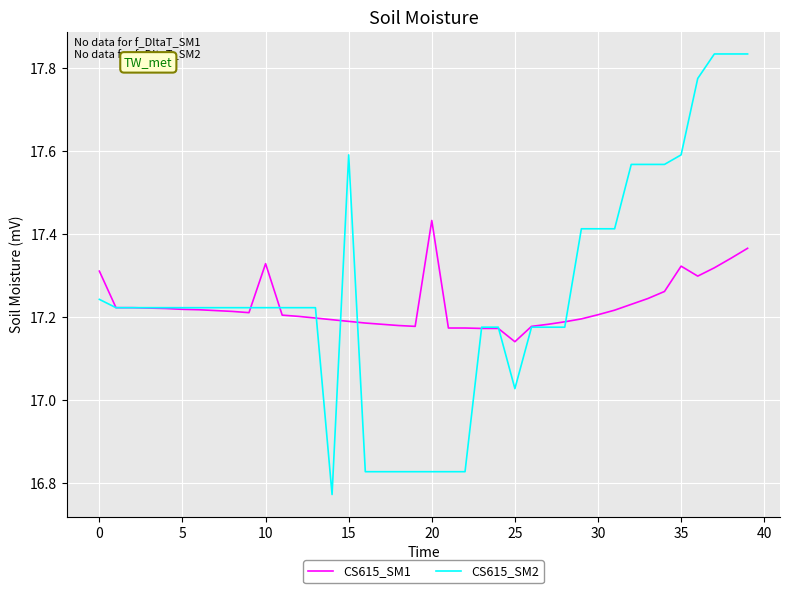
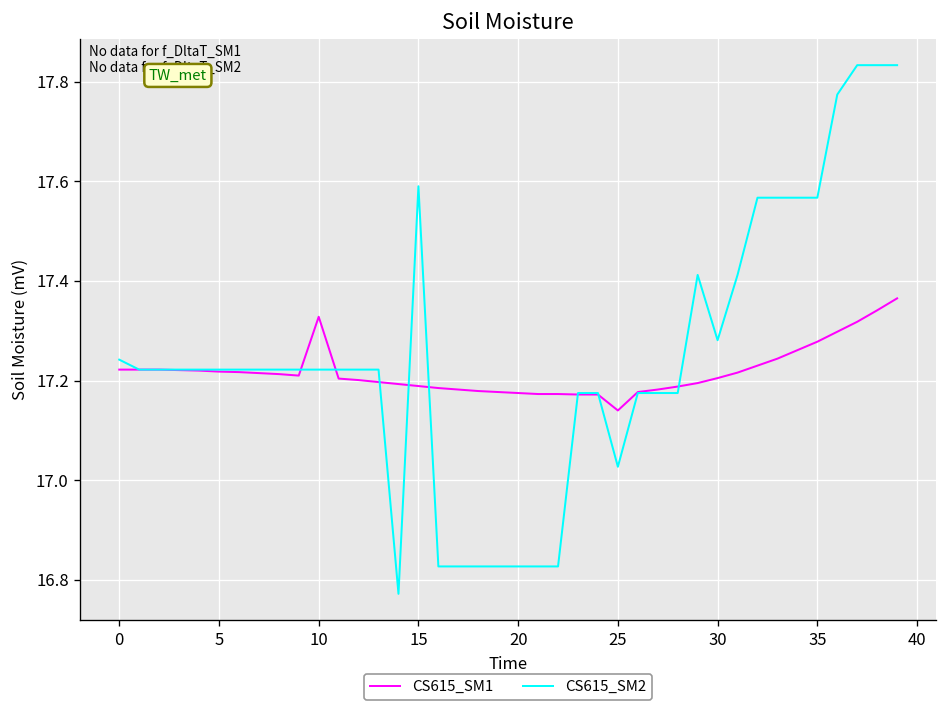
CS615_SM1, 0: 17.31 -> 17.22
CS615_SM1, 20: 17.43 -> 17.18
CS615_SM2, 30: 17.41 -> 17.28
CS615_SM1, 35: 17.32 -> 17.28
CS615_SM2, 35: 17.59 -> 17.57
